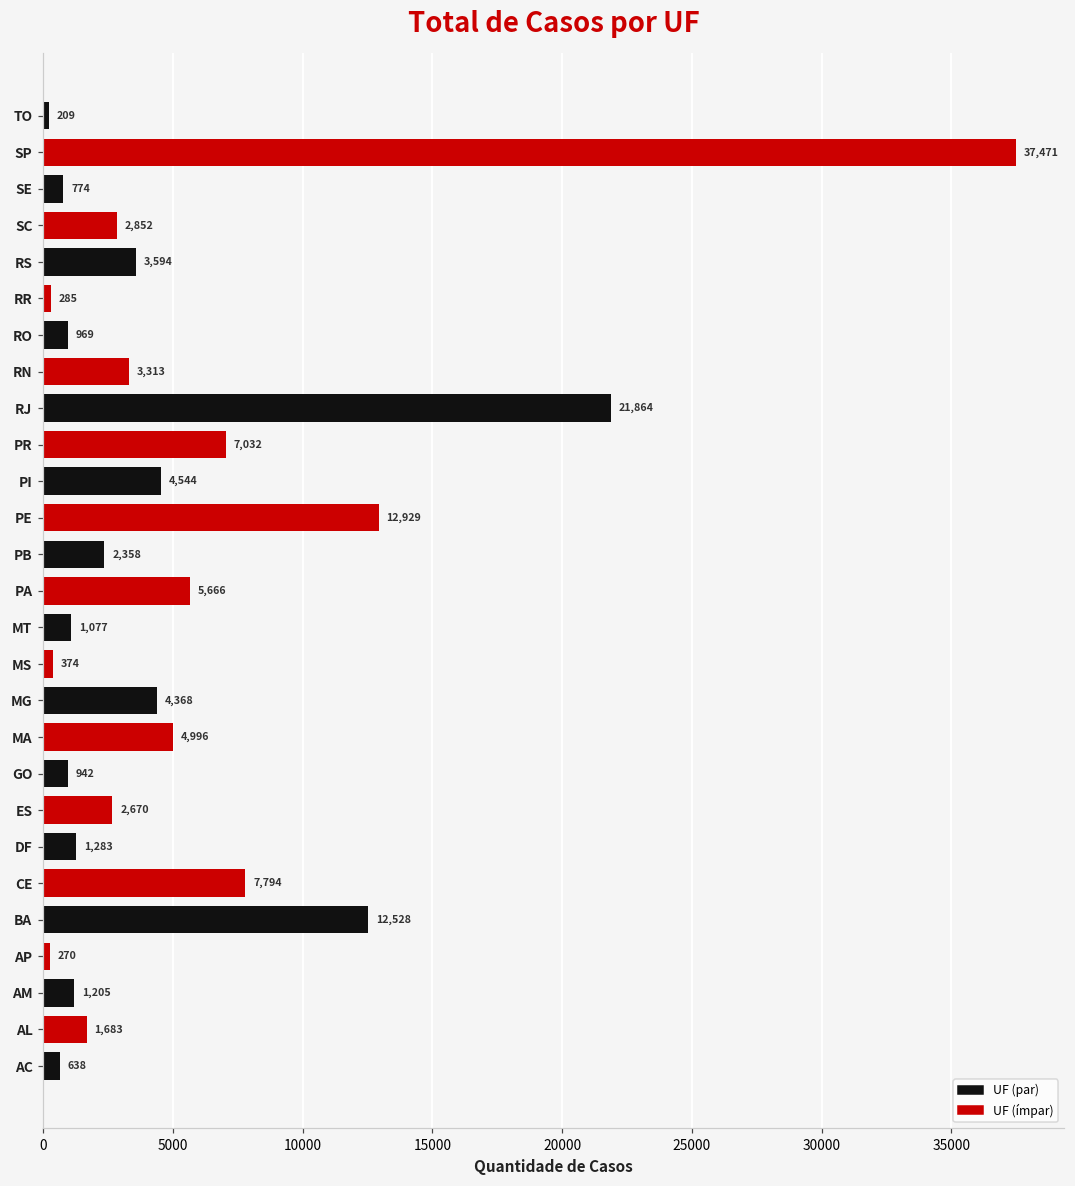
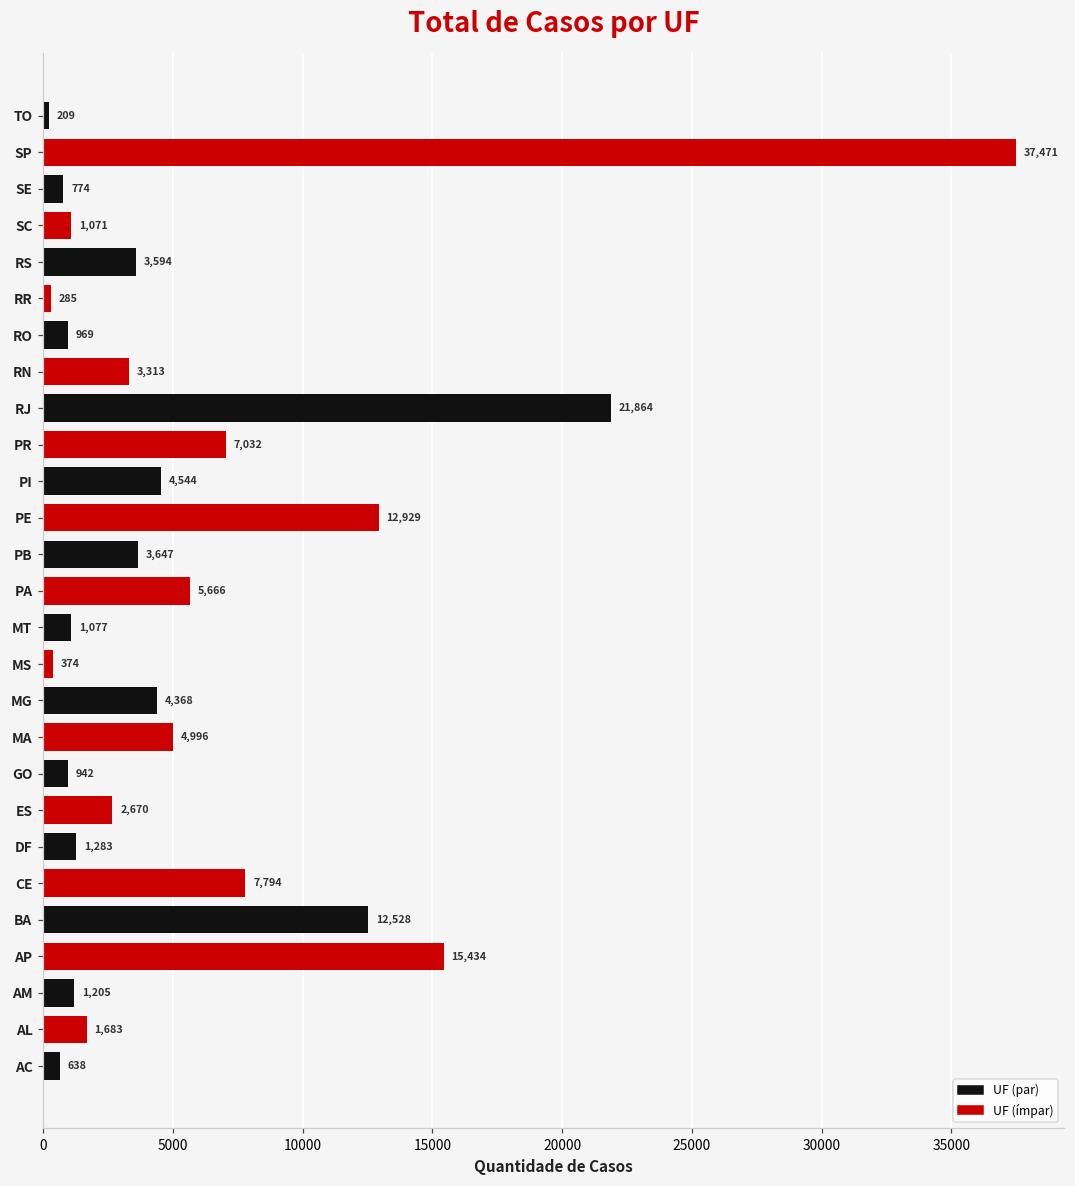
SC: 2,852 -> 1,071
PB: 2,358 -> 3,647
AP: 270 -> 15,434
